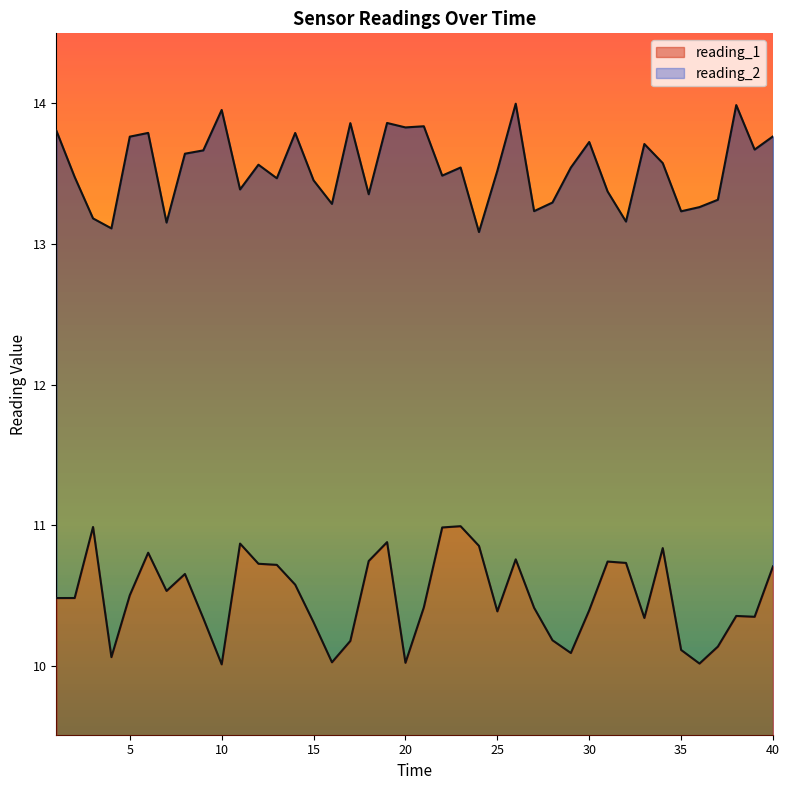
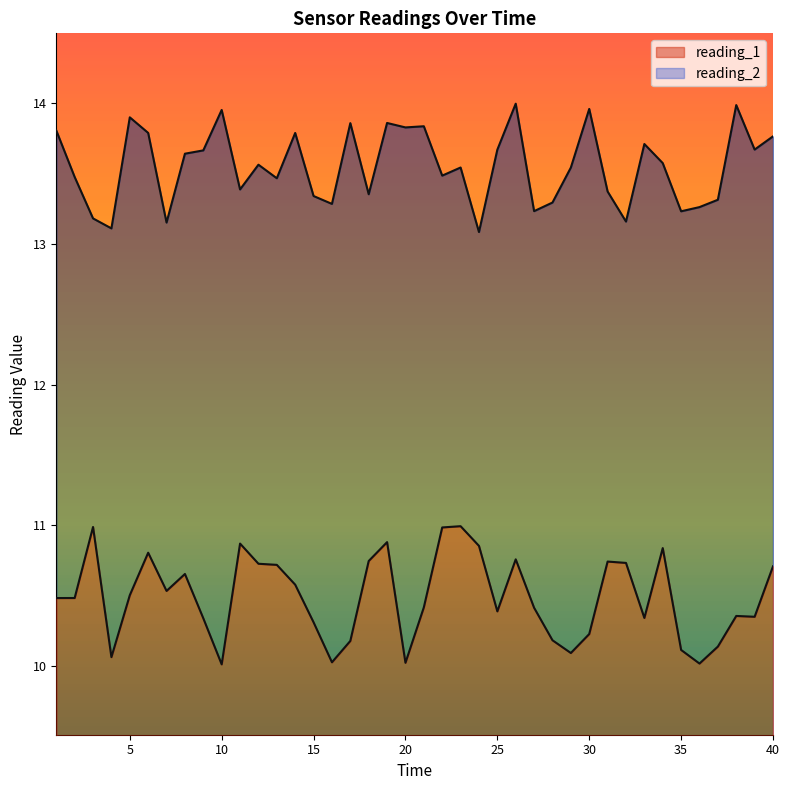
reading_2, 5: 13.76 -> 13.90
reading_2, 15: 13.45 -> 13.34
reading_2, 25: 13.52 -> 13.67
reading_1, 30: 10.40 -> 10.23
reading_2, 30: 13.72 -> 13.96
